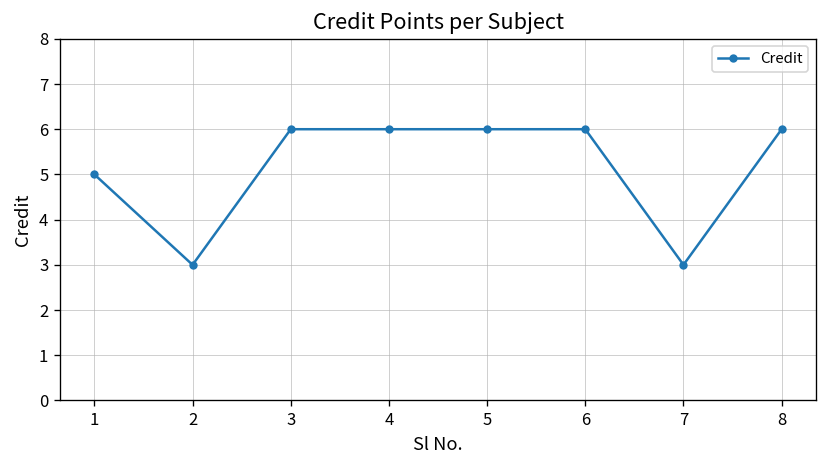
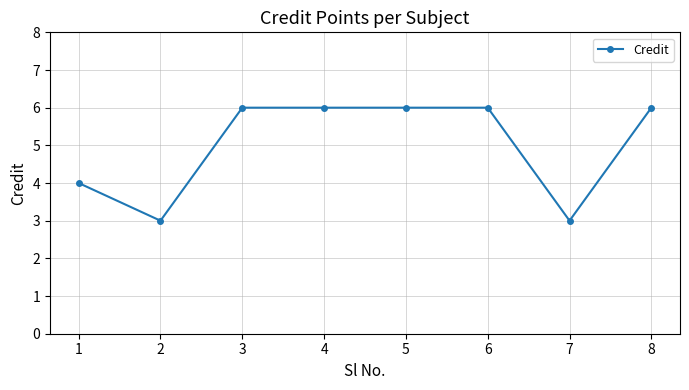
1: 5 -> 4
